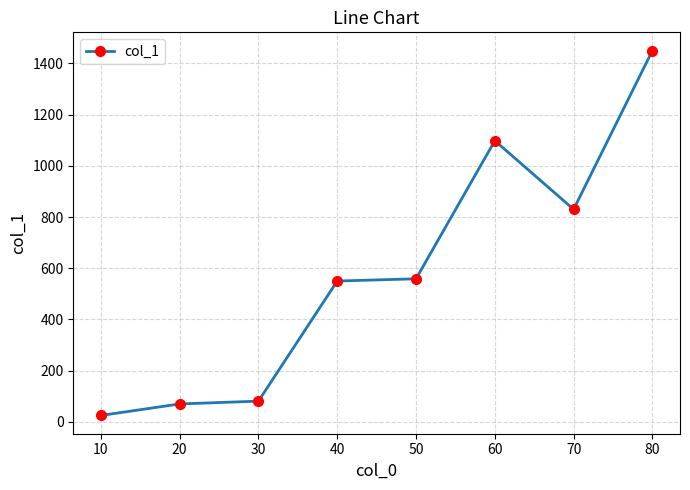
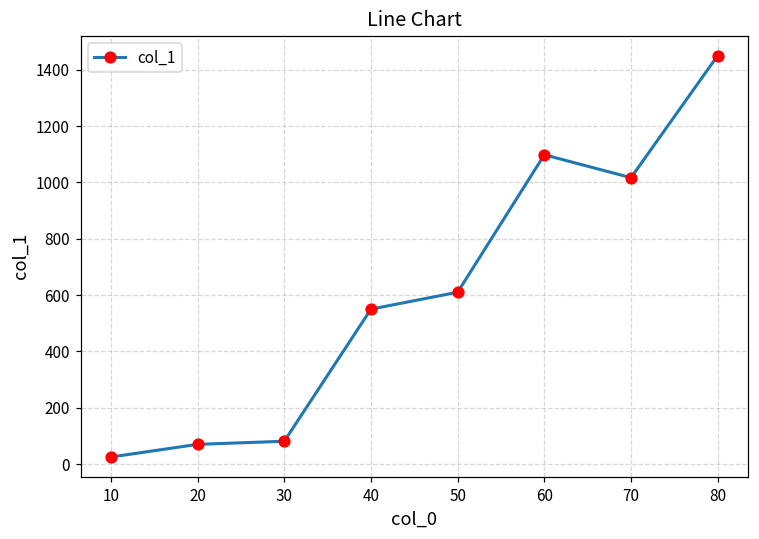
50: 560 -> 610
70: 830 -> 1020
